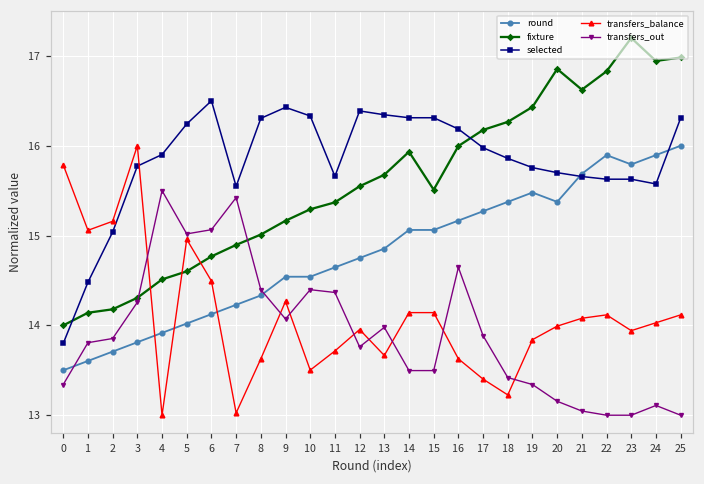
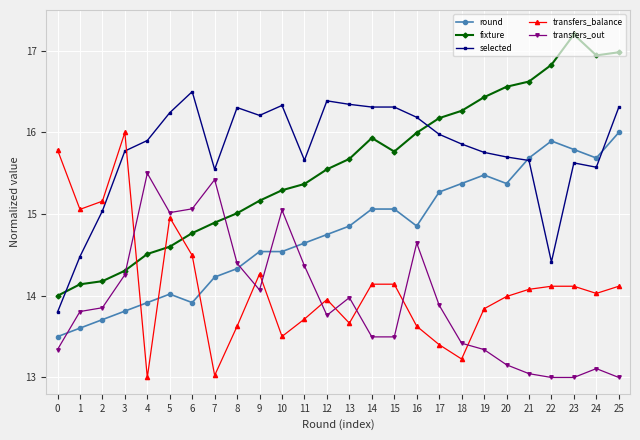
round, 6: 14.1 -> 13.9
selected, 9: 16.4 -> 16.2
transfers_out, 10: 14.4 -> 15.0
fixture, 15: 15.5 -> 15.8
round, 16: 15.2 -> 14.9
fixture, 20: 16.9 -> 16.6
selected, 22: 15.6 -> 14.4
transfers_balance, 23: 13.9 -> 14.1
round, 24: 15.9 -> 15.7
